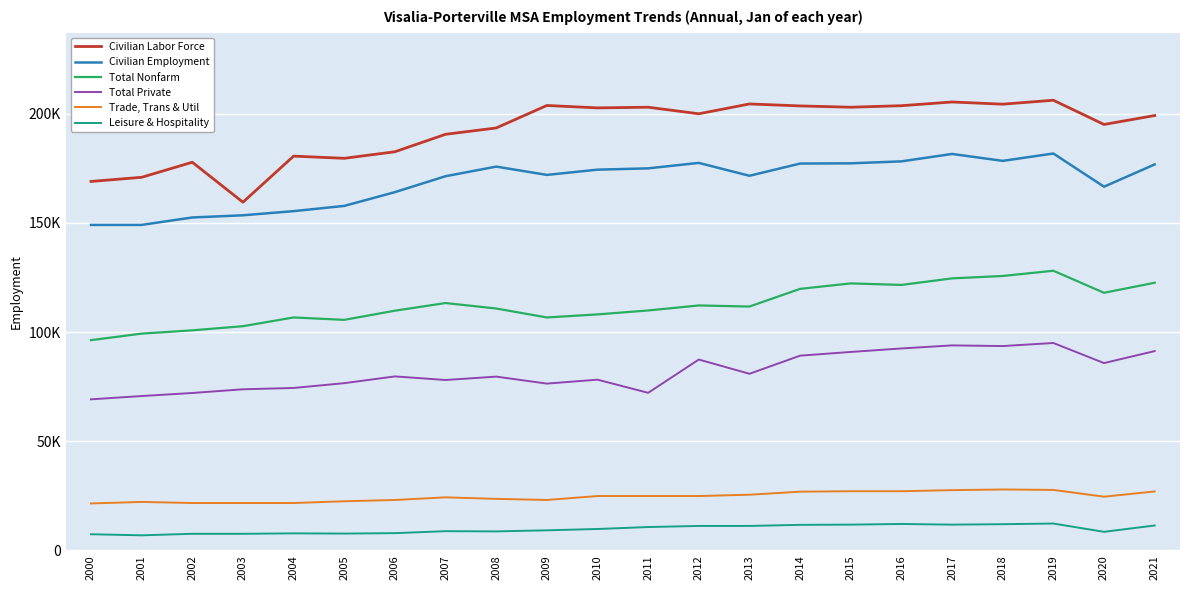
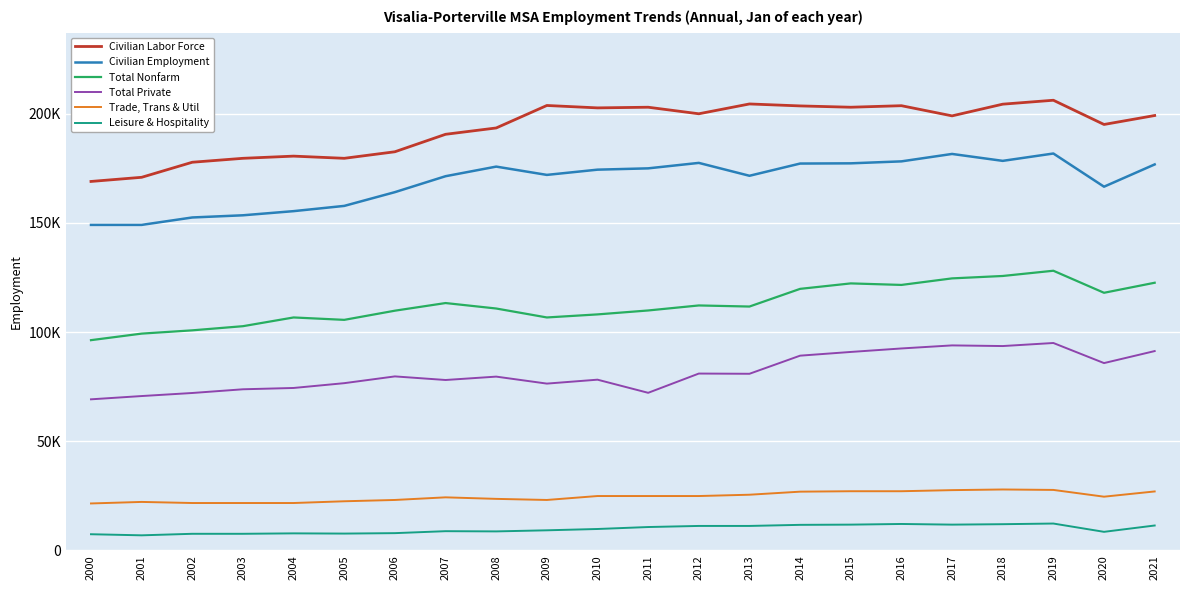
Civilian Labor Force, 2003: 160000 -> 180000
Total Private, 2012: 87000 -> 81000
Civilian Labor Force, 2017: 205000 -> 199000
